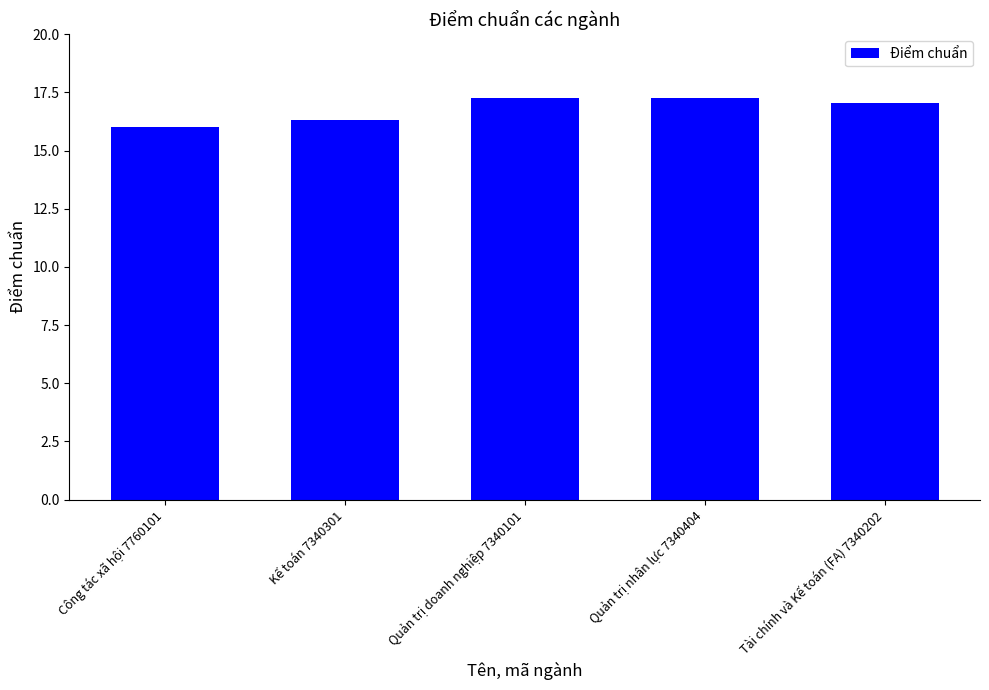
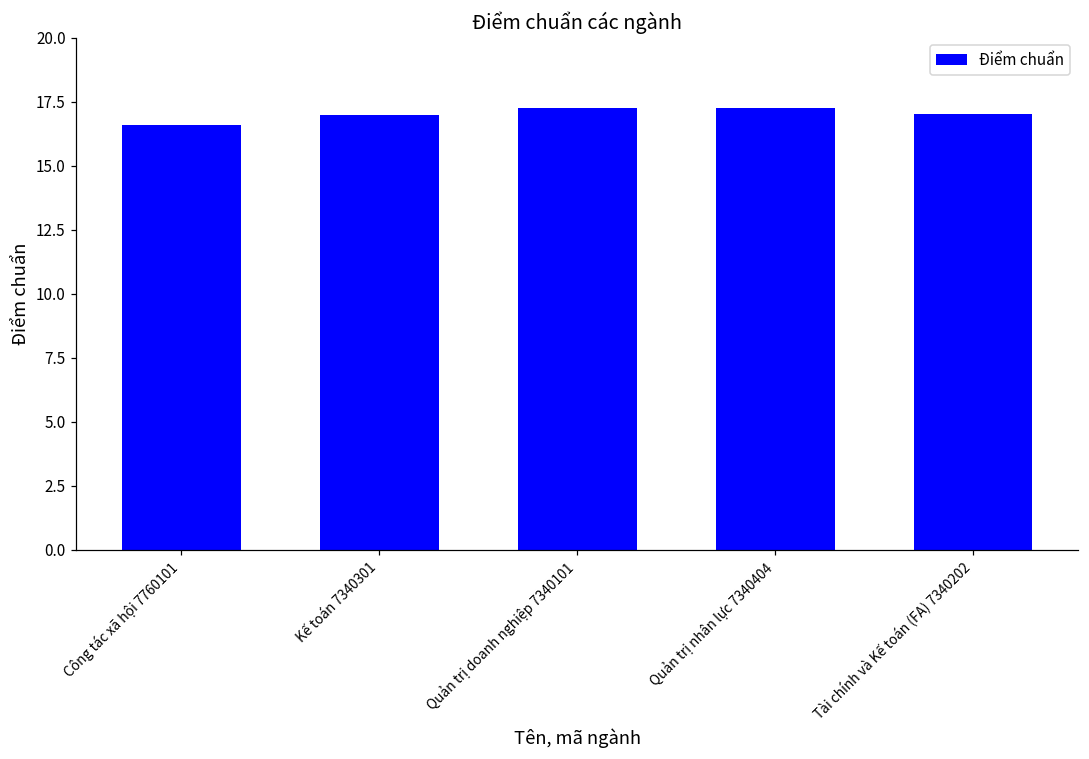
Công tác xã hội 7760101: 16.0 -> 16.6
Kế toán 7340301: 16.3 -> 17.0
